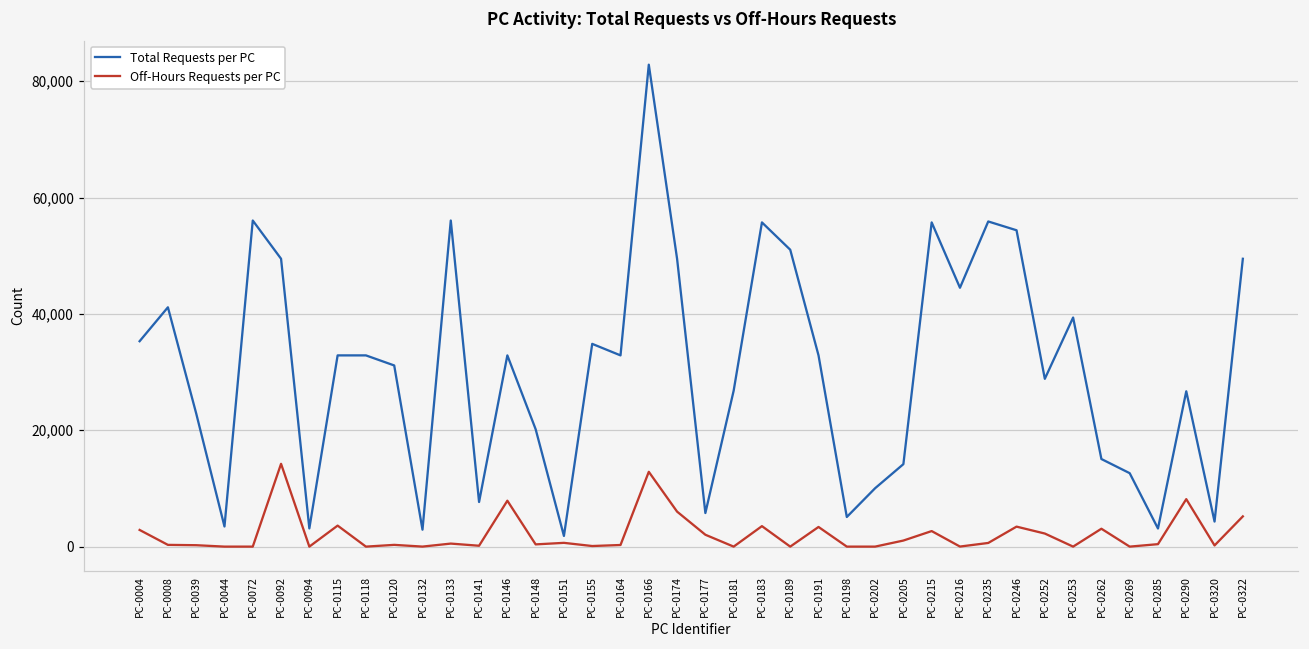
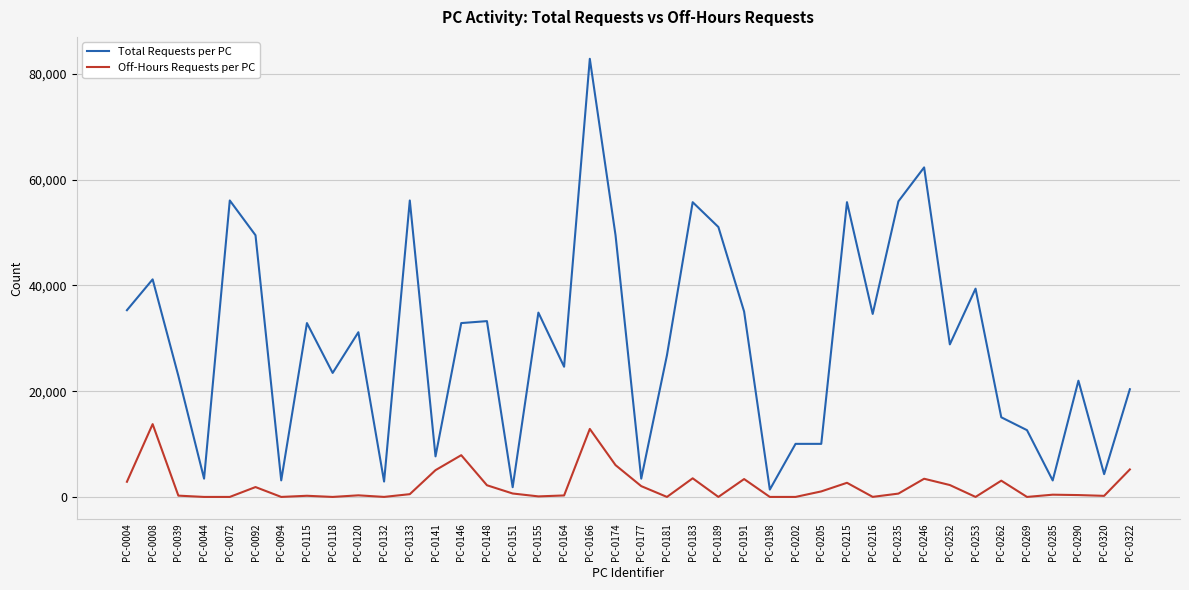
Off-Hours Requests per PC, PC-0008: 0 -> 14,000
Off-Hours Requests per PC, PC-0092: 14,000 -> 2,000
Off-Hours Requests per PC, PC-0115: 4,000 -> 0
Total Requests per PC, PC-0118: 33,000 -> 23,000
Off-Hours Requests per PC, PC-0141: 0 -> 5,000
Total Requests per PC, PC-0148: 20,000 -> 33,000
Off-Hours Requests per PC, PC-0148: 0 -> 2,000
Total Requests per PC, PC-0164: 33,000 -> 25,000
Total Requests per PC, PC-0177: 6,000 -> 3,000
Total Requests per PC, PC-0191: 33,000 -> 35,000
Total Requests per PC, PC-0198: 5,000 -> 1,000
Total Requests per PC, PC-0205: 14,000 -> 10,000
Total Requests per PC, PC-0216: 44,000 -> 35,000
Total Requests per PC, PC-0246: 54,000 -> 62,000
Total Requests per PC, PC-0290: 27,000 -> 22,000
Off-Hours Requests per PC, PC-0290: 8,000 -> 0
Total Requests per PC, PC-0322: 49,000 -> 20,000
